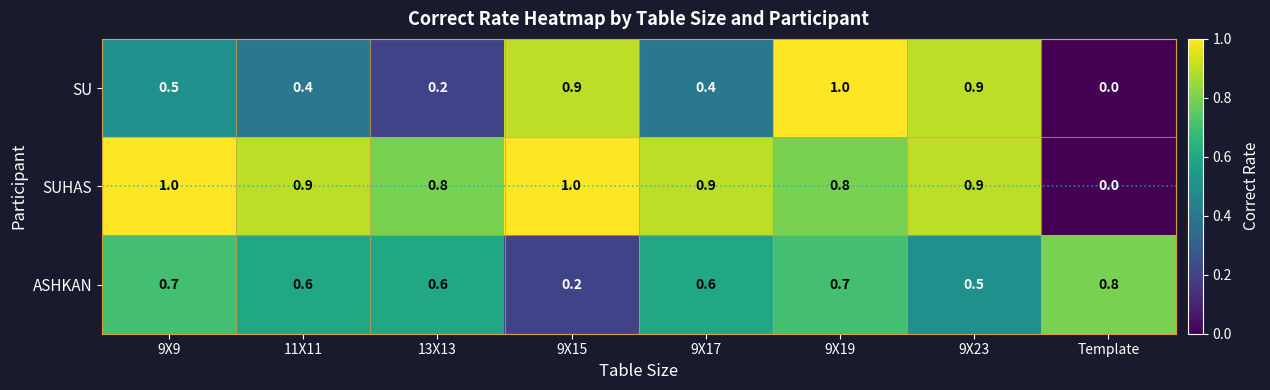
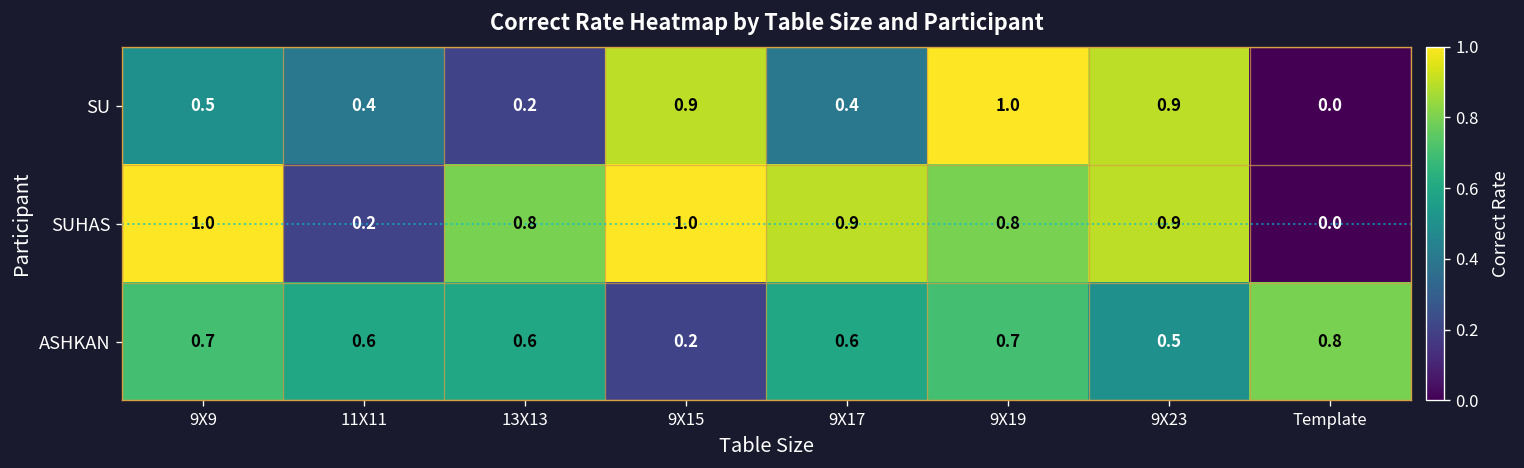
SUHAS, 11X11: 0.9 -> 0.2
